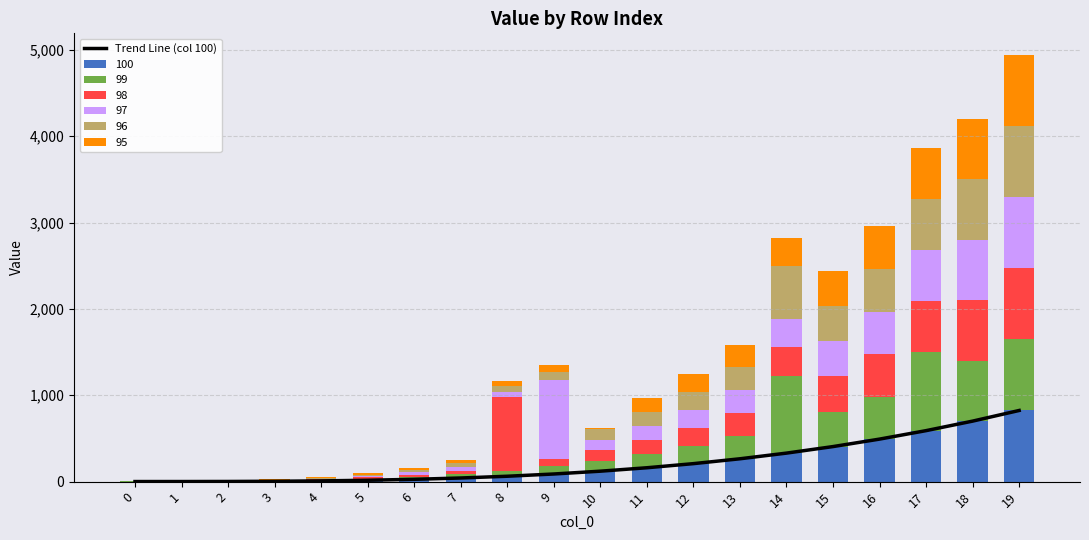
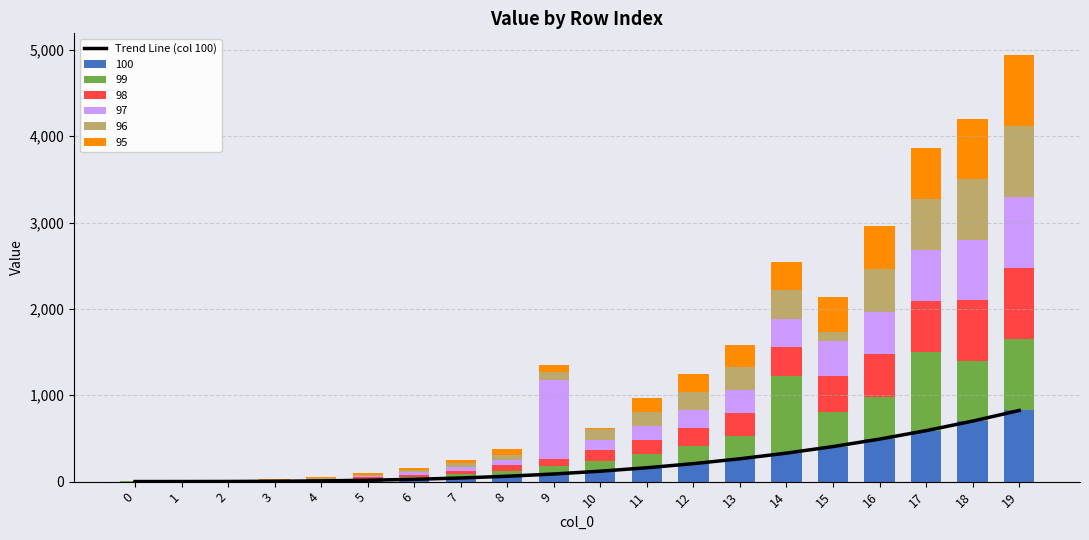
98, 8: 900 -> 100
96, 14: 600 -> 300
96, 15: 400 -> 100
